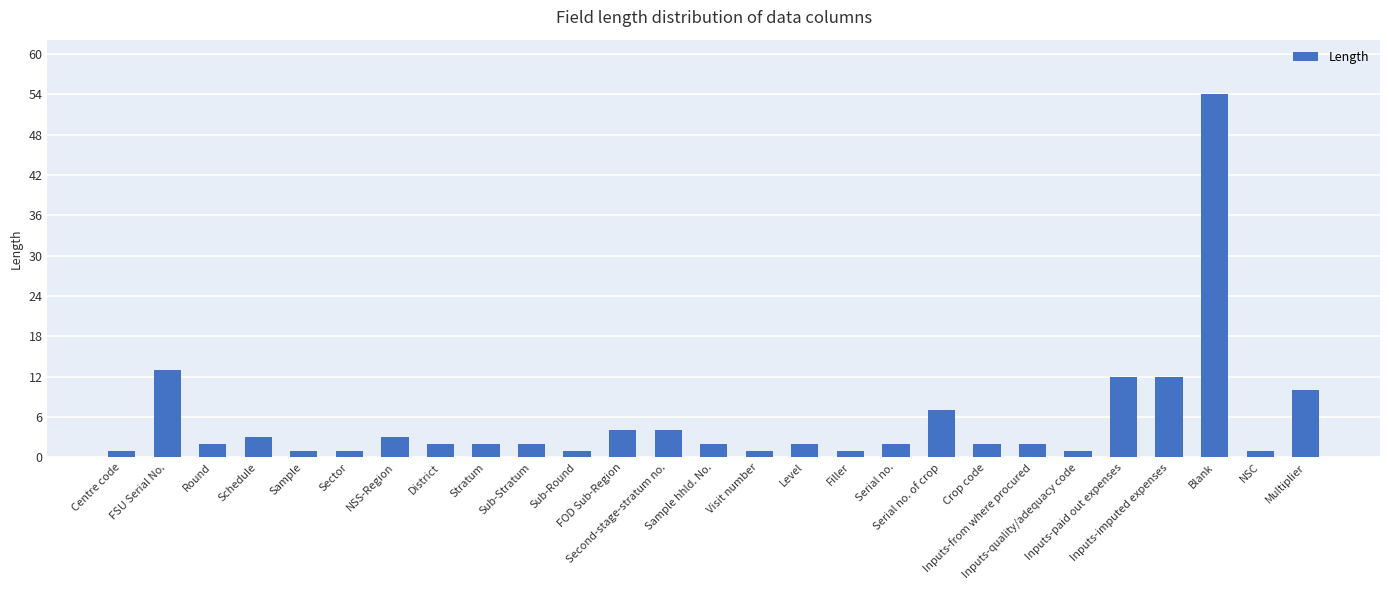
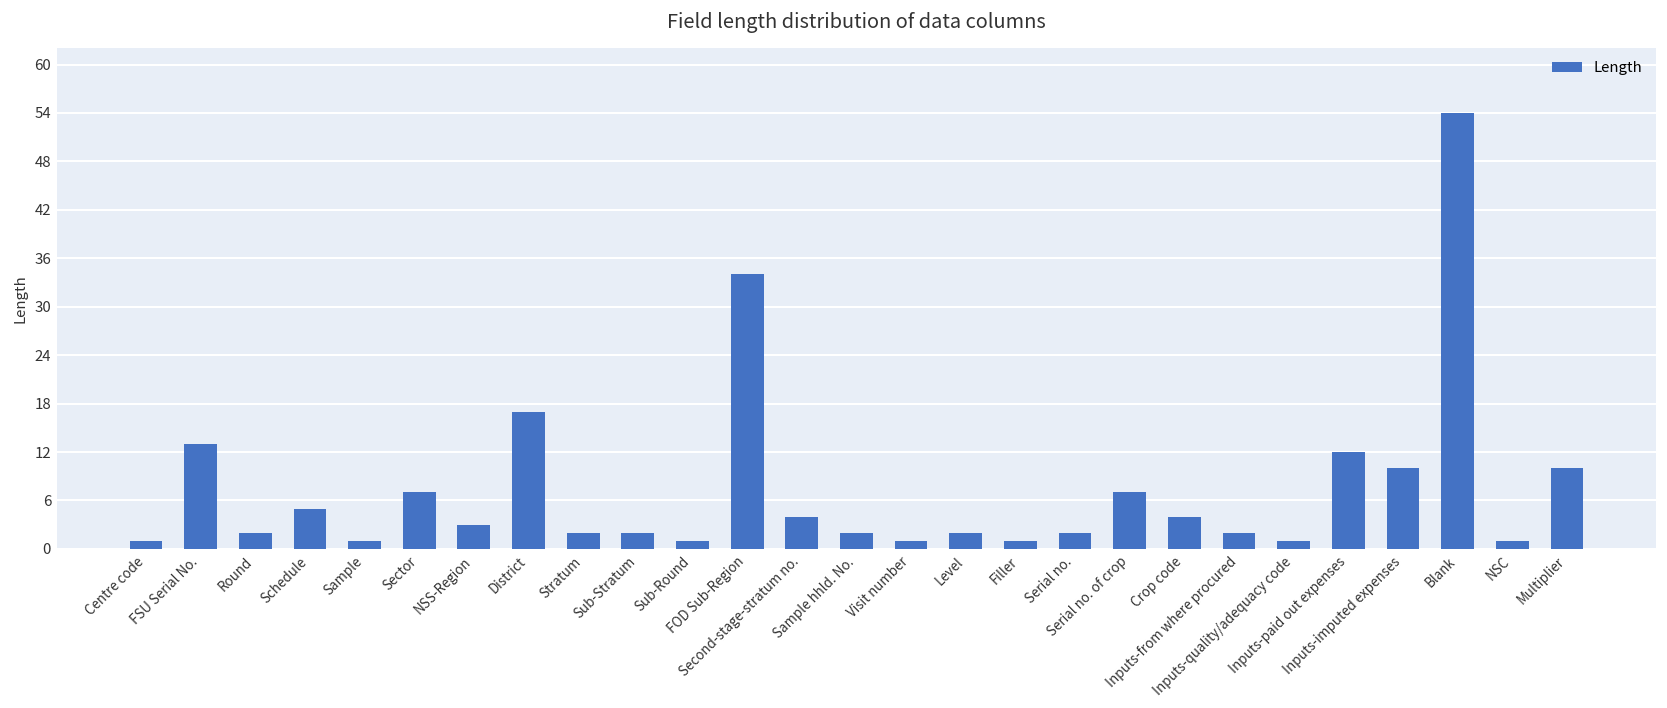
Schedule: 3 -> 5
Sector: 1 -> 7
District: 2 -> 17
FOD Sub-Region: 4 -> 34
Crop code: 2 -> 4
Inputs-imputed expenses: 12 -> 10
